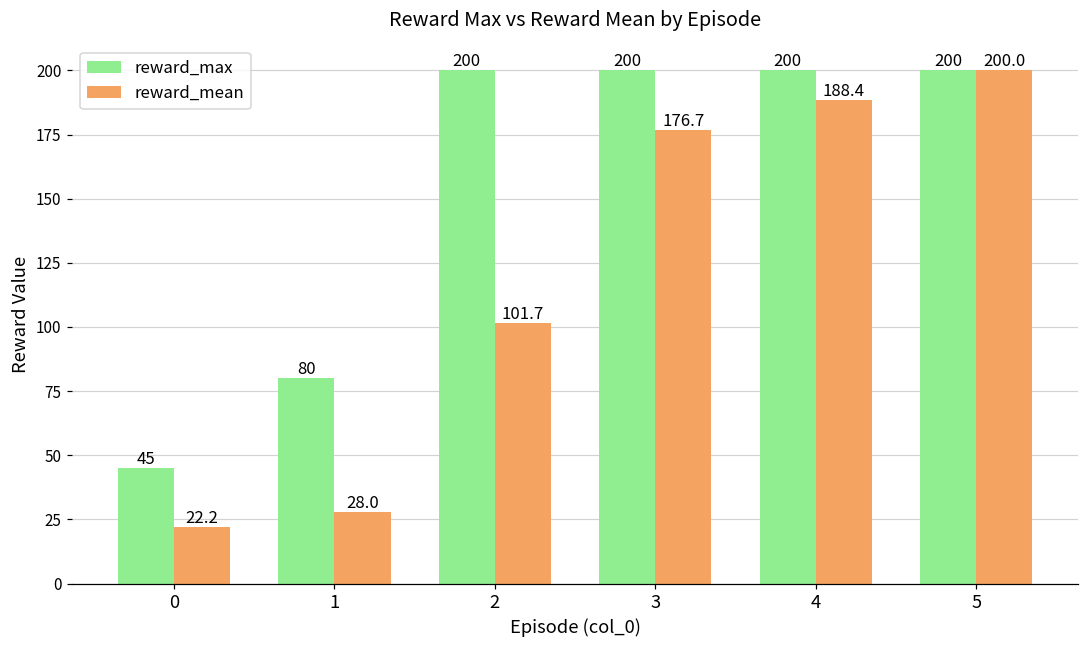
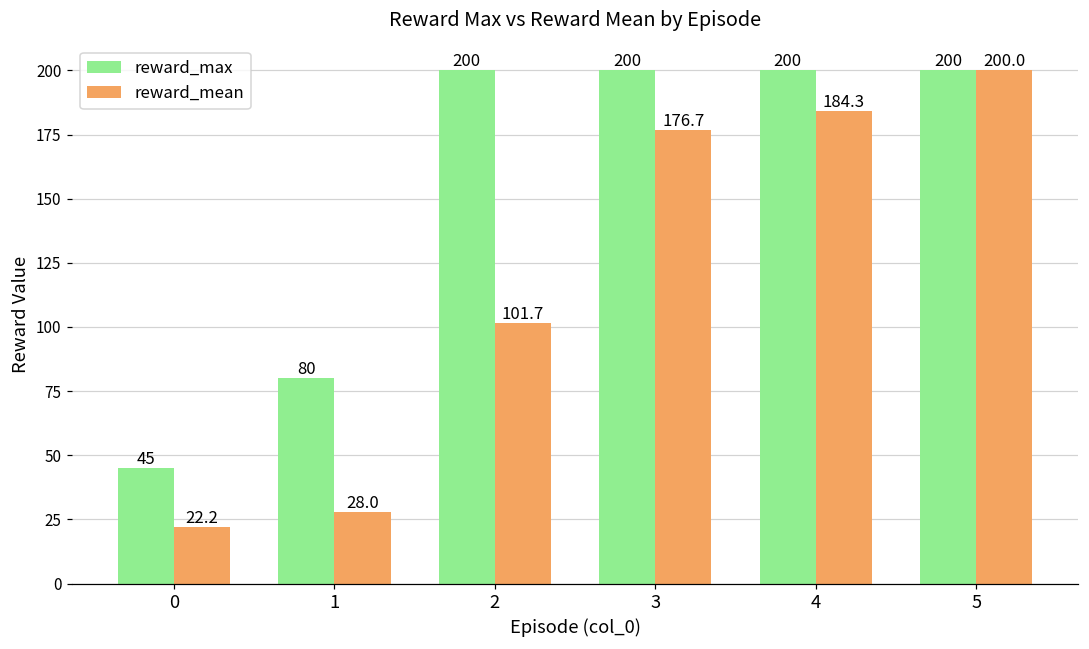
reward_mean, 4: 188.4 -> 184.3
